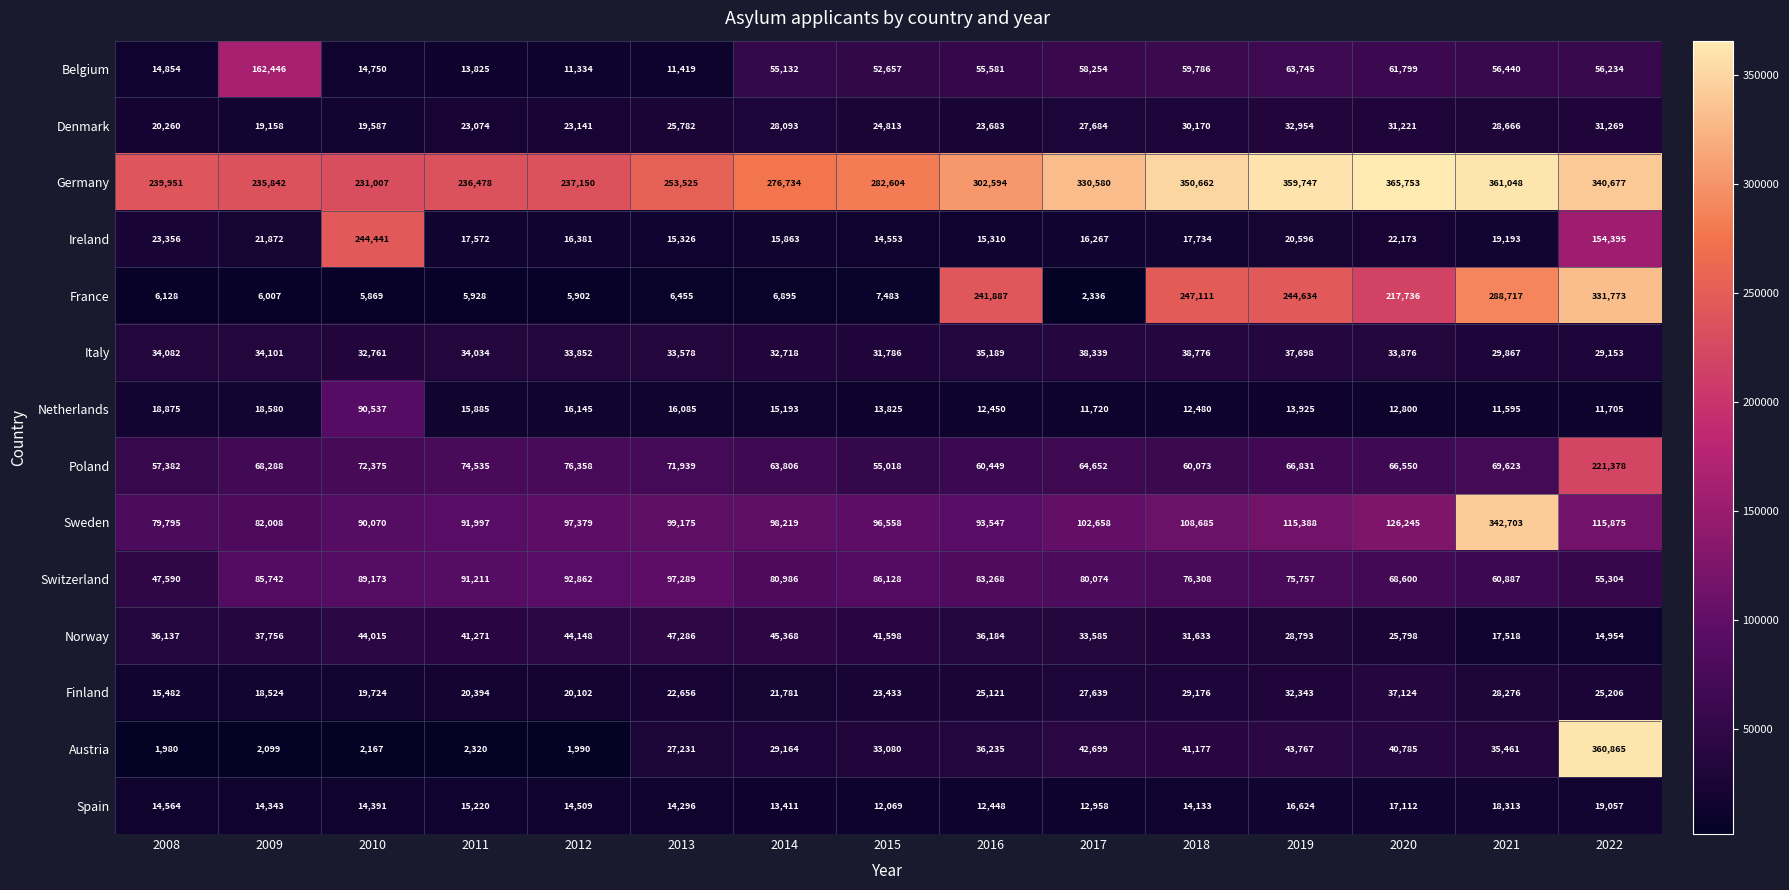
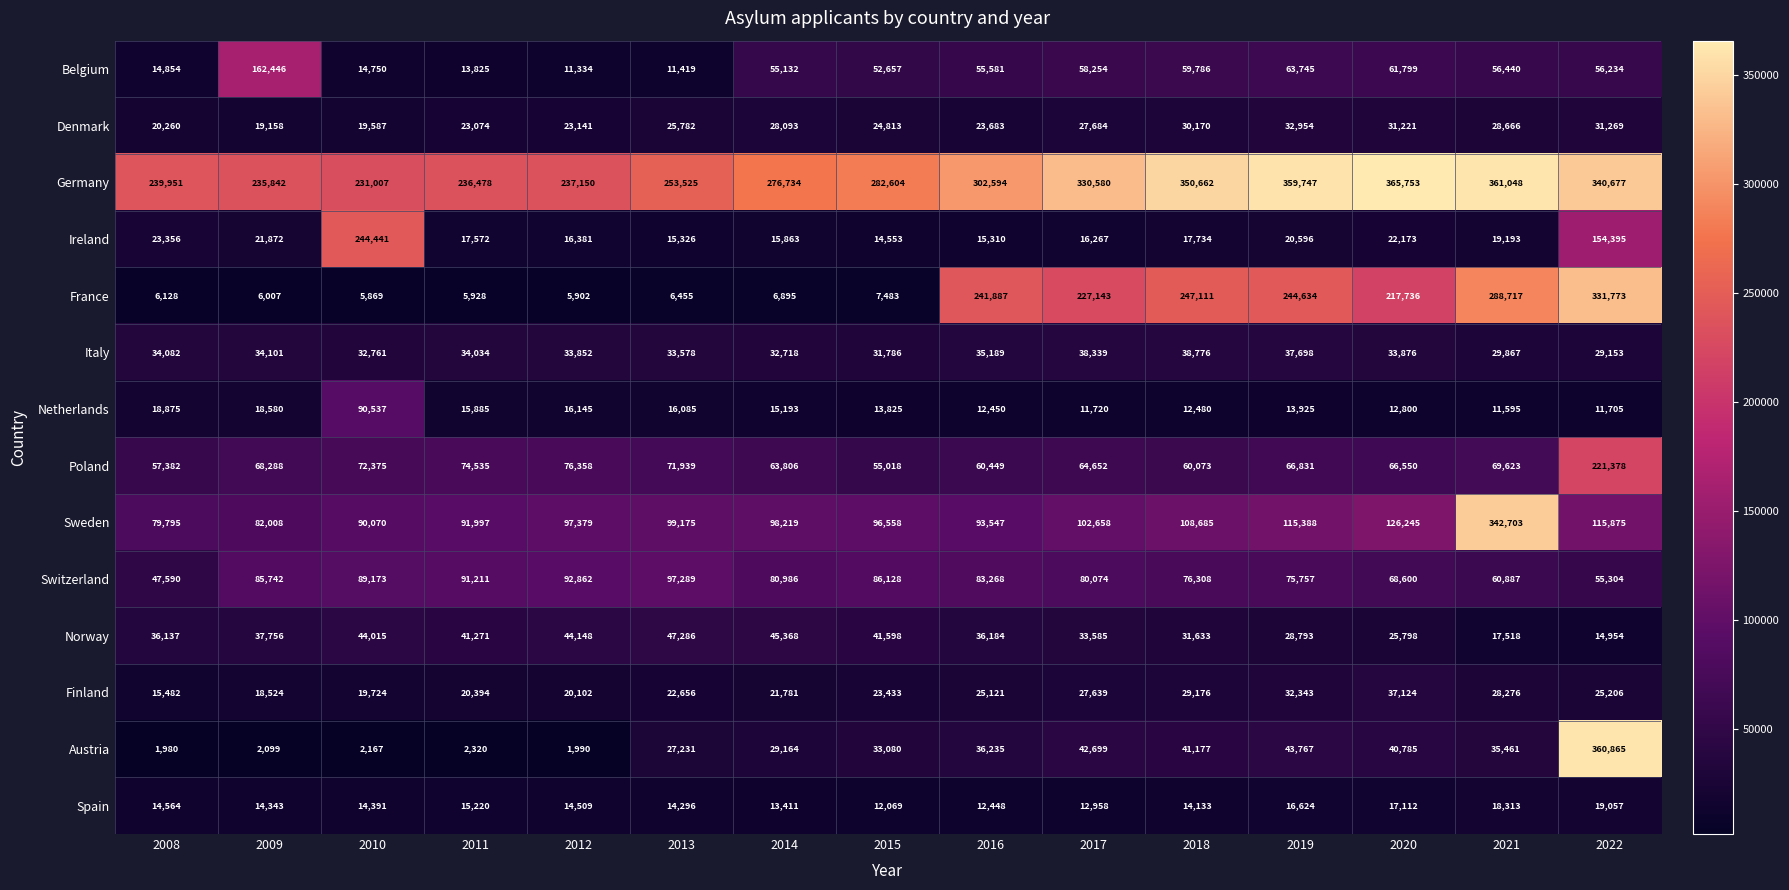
France, 2017: 2,336 -> 227,143
